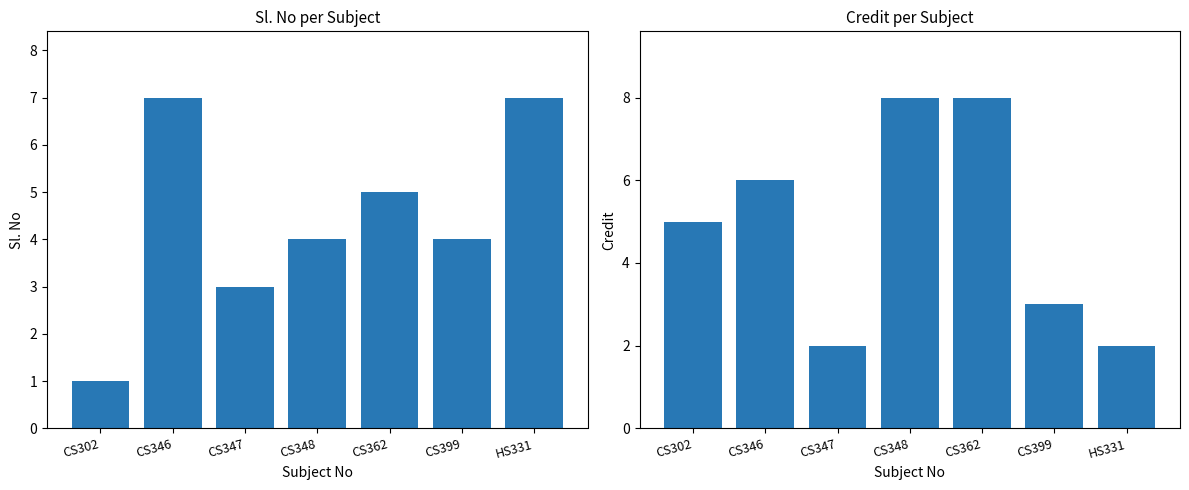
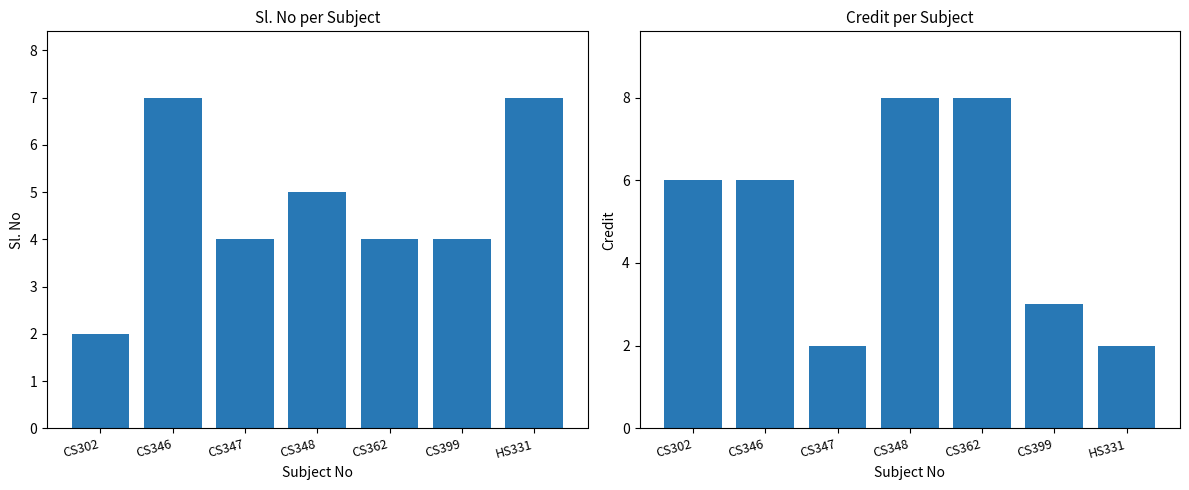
Sl. No per Subject, CS302: 1 -> 2
Sl. No per Subject, CS347: 3 -> 4
Sl. No per Subject, CS348: 4 -> 5
Sl. No per Subject, CS362: 5 -> 4
Credit per Subject, CS302: 5 -> 6
